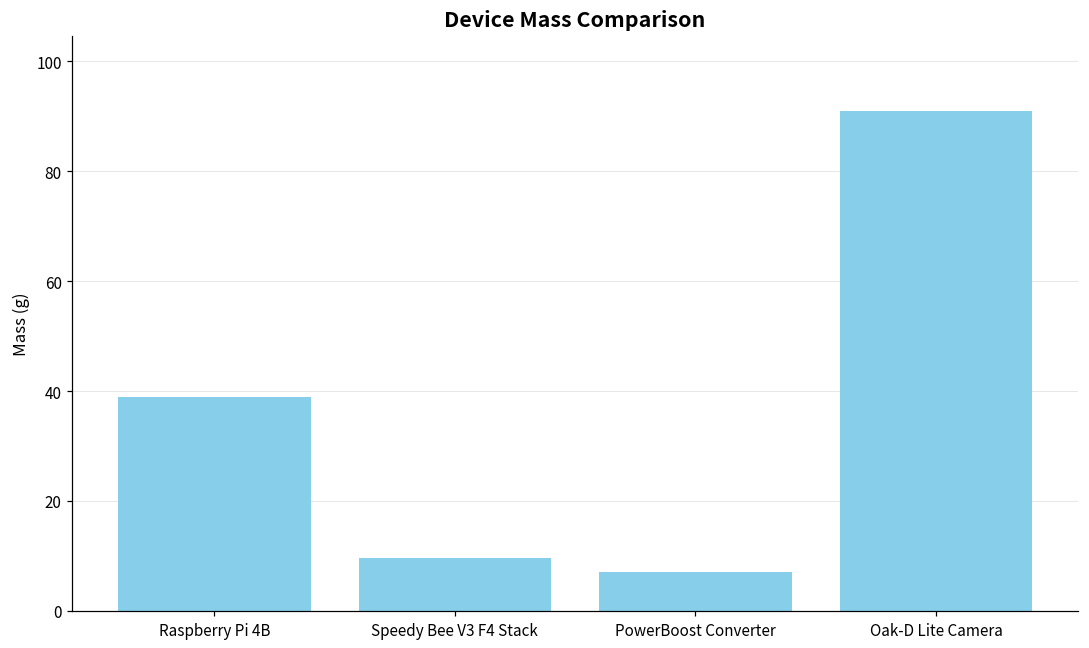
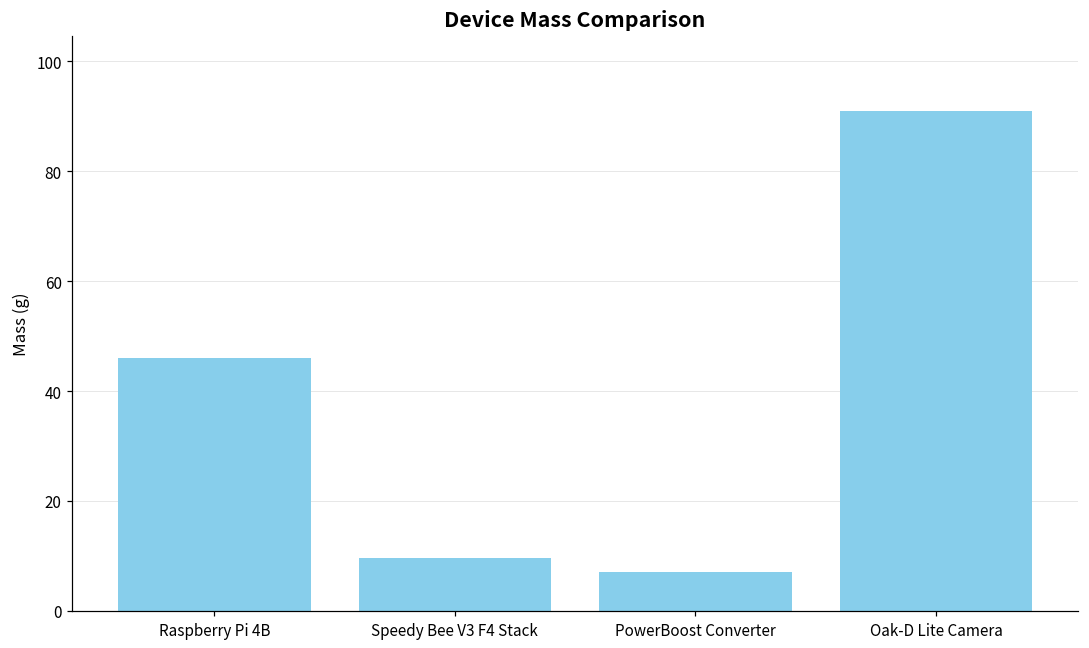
Raspberry Pi 4B: 39 -> 46
